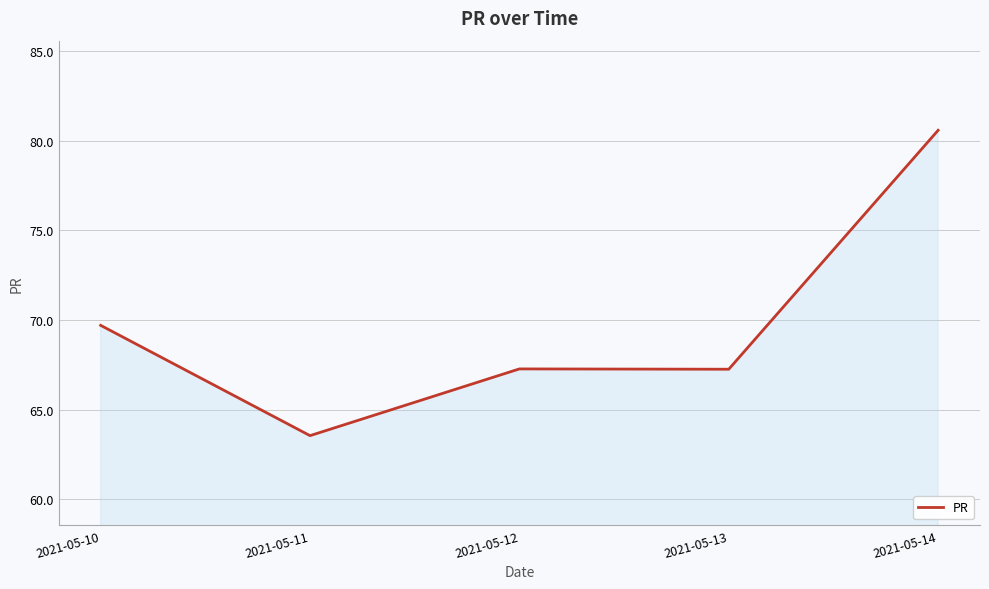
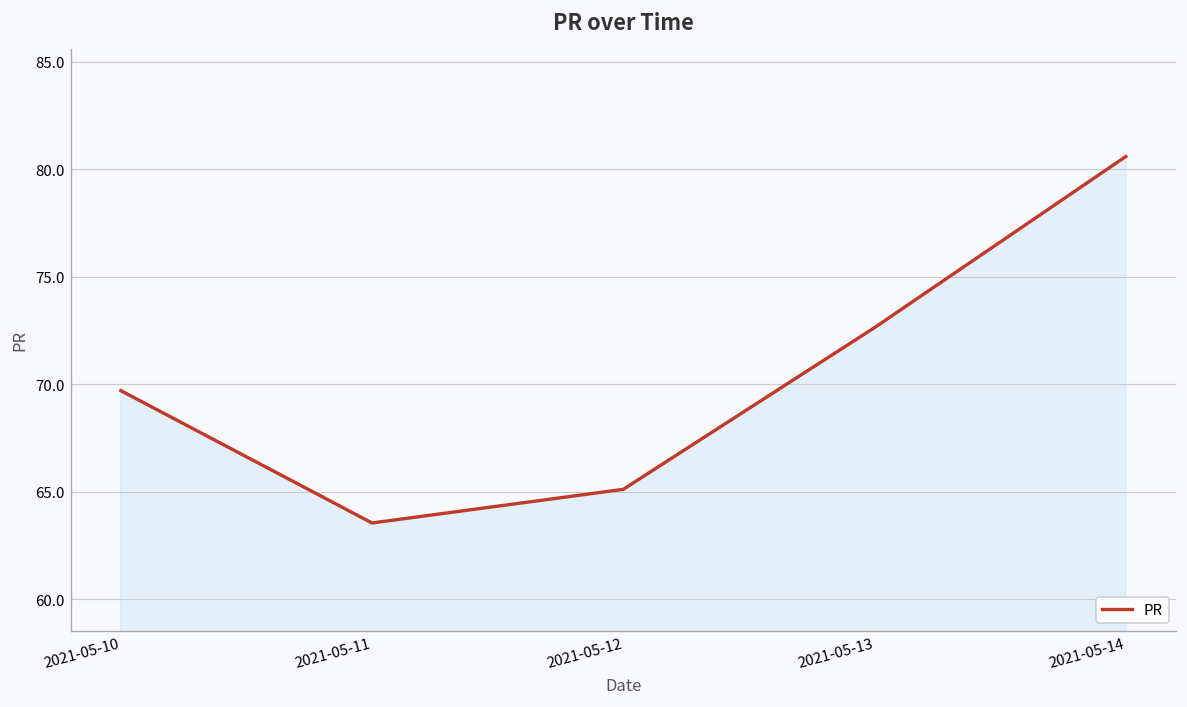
2021-05-12: 67.3 -> 65.1
2021-05-13: 67.3 -> 72.6
